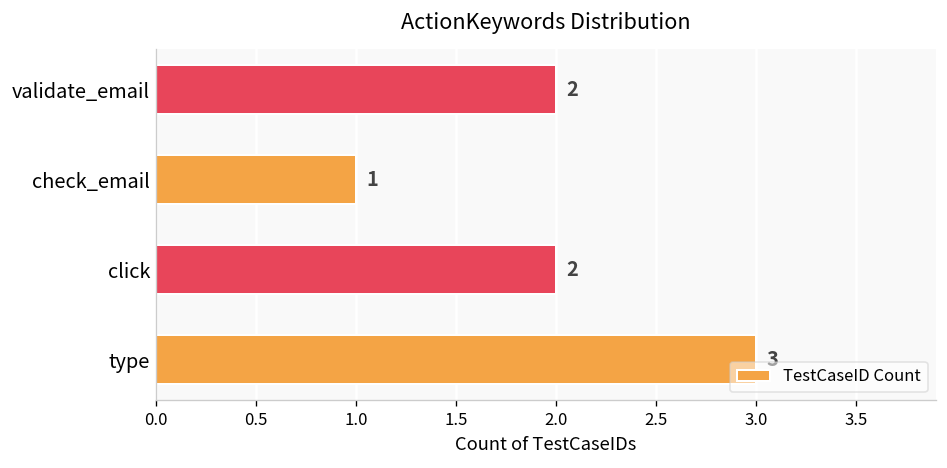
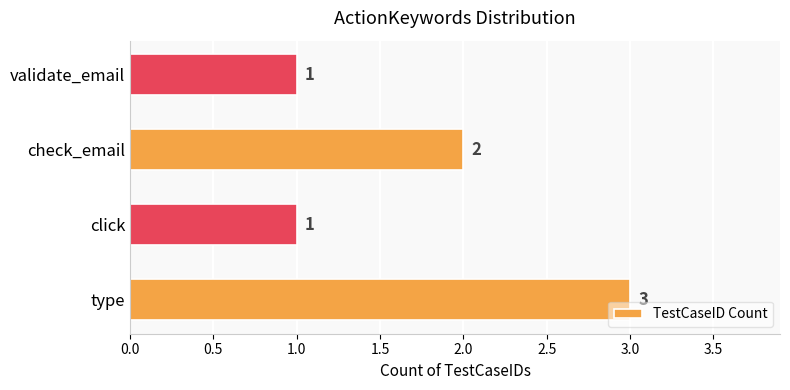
validate_email: 2 -> 1
check_email: 1 -> 2
click: 2 -> 1
